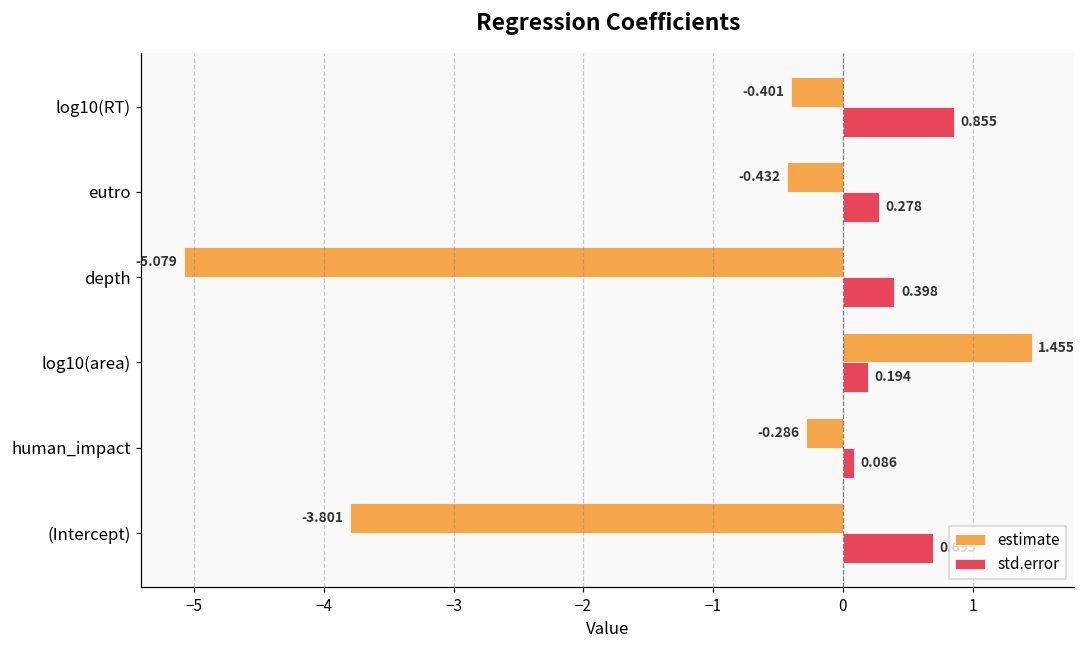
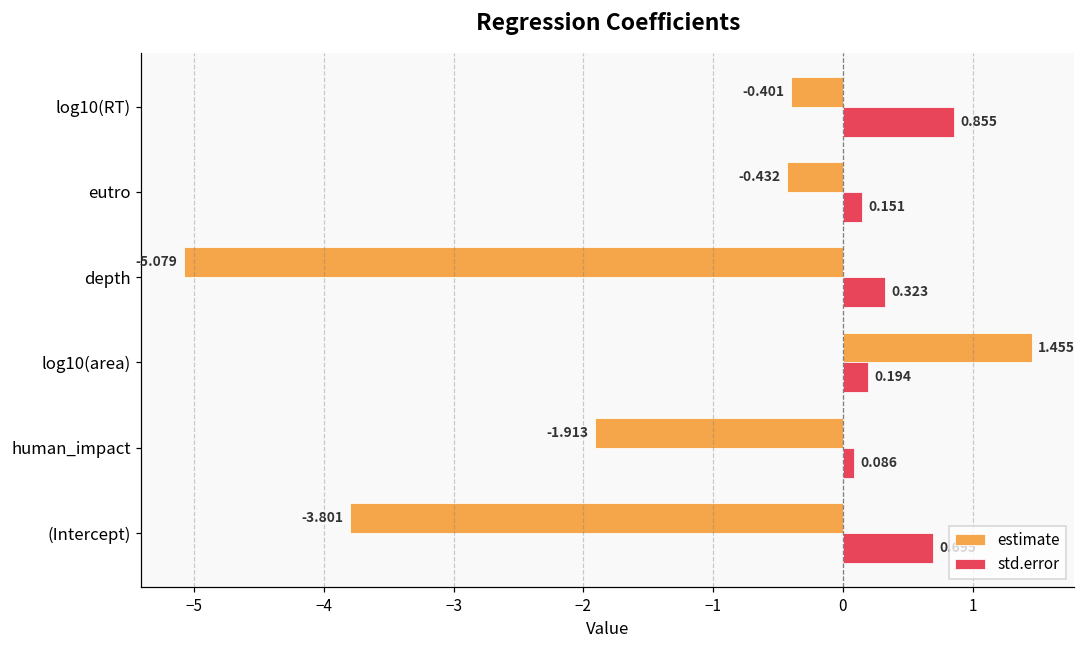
std.error, eutro: 0.278 -> 0.151
std.error, depth: 0.398 -> 0.323
estimate, human_impact: -0.286 -> -1.913
